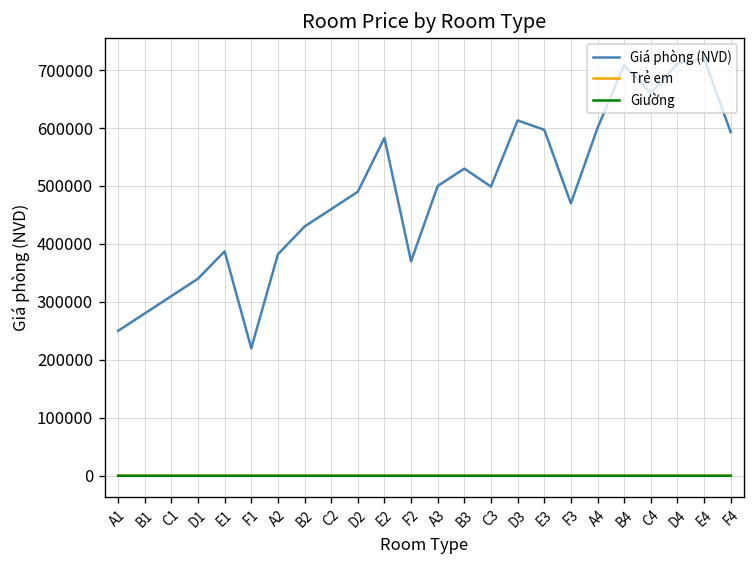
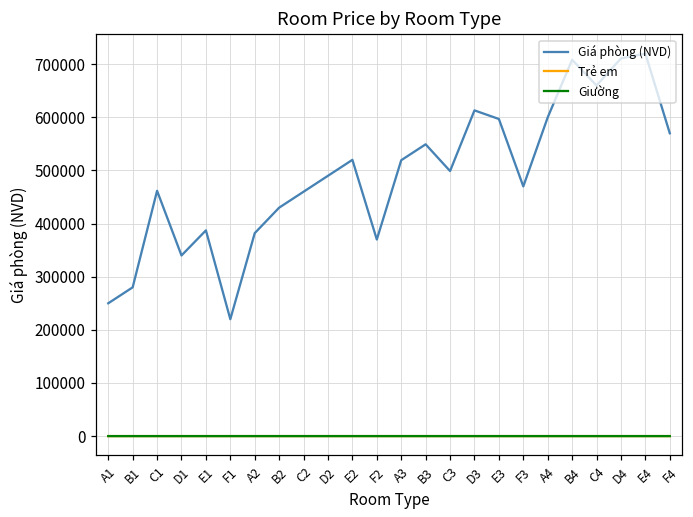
Giá phòng (NVD), C1: 310000 -> 460000
Giá phòng (NVD), E2: 580000 -> 520000
Giá phòng (NVD), A3: 500000 -> 520000
Giá phòng (NVD), B3: 530000 -> 550000
Giá phòng (NVD), F4: 590000 -> 570000
